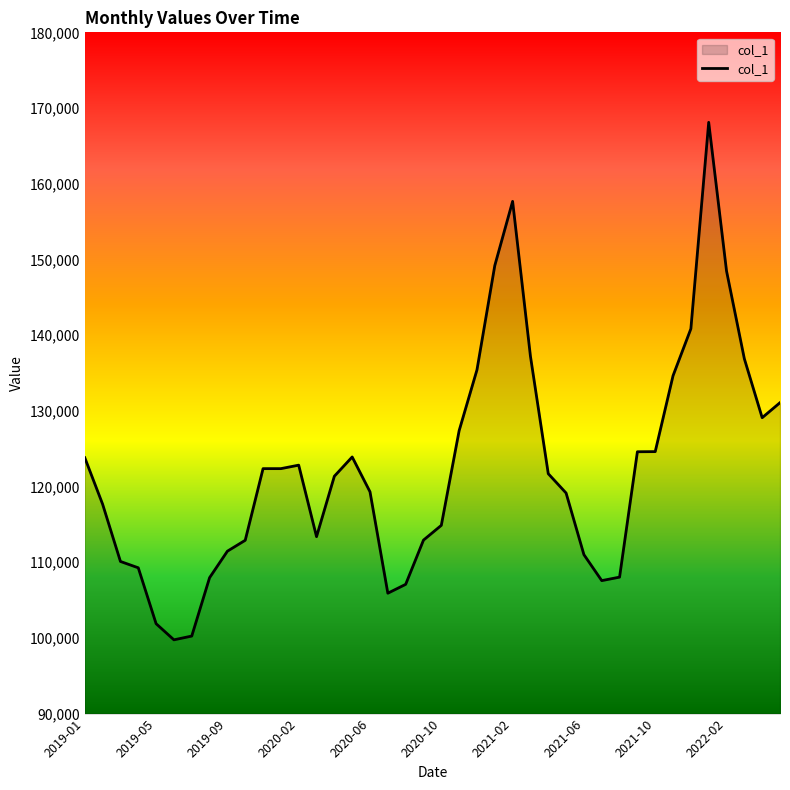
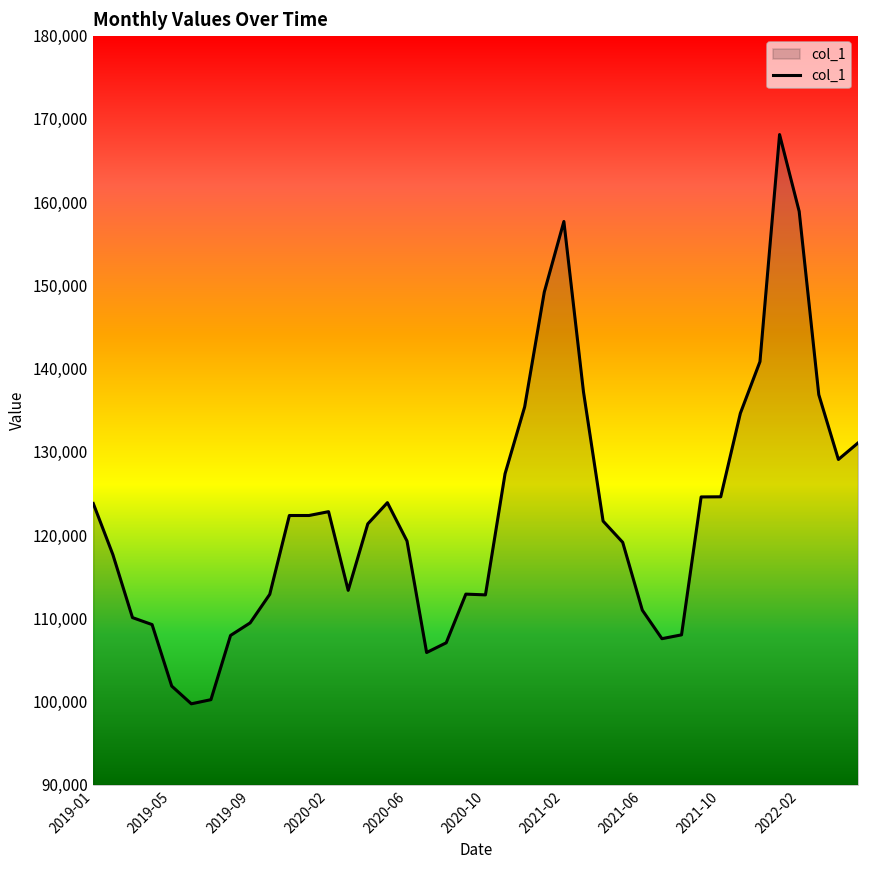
2019-09: 111,000 -> 109,000
2020-10: 115,000 -> 113,000
2022-02: 148,000 -> 159,000
